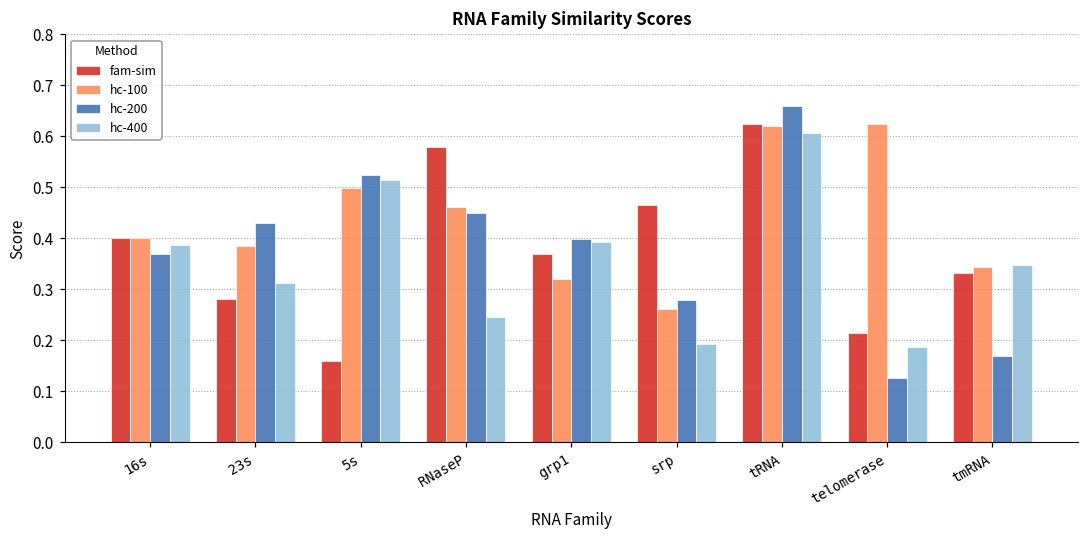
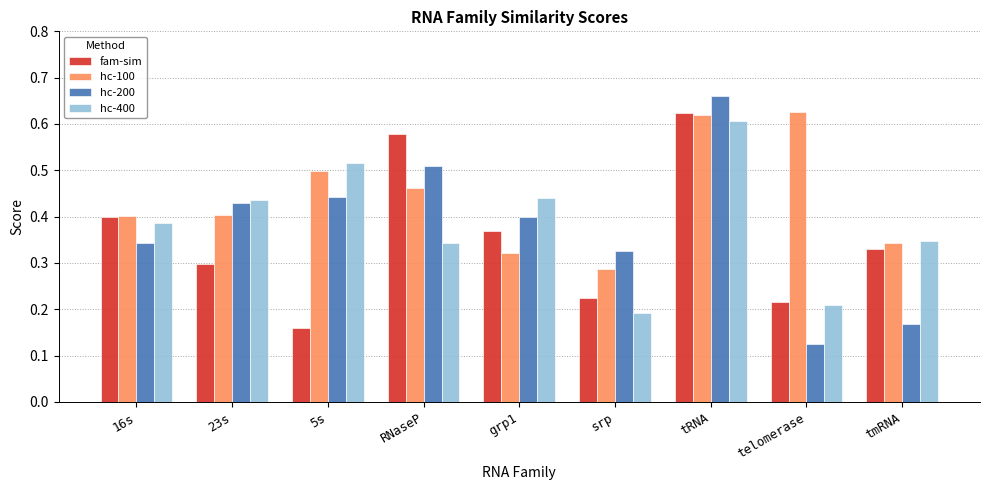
hc-200, 16s: 0.37 -> 0.34
fam-sim, 23s: 0.28 -> 0.30
hc-100, 23s: 0.38 -> 0.40
hc-400, 23s: 0.31 -> 0.44
hc-200, 5s: 0.53 -> 0.44
hc-200, RNaseP: 0.45 -> 0.51
hc-400, RNaseP: 0.25 -> 0.34
hc-400, grp1: 0.39 -> 0.44
fam-sim, srp: 0.47 -> 0.23
hc-100, srp: 0.26 -> 0.29
hc-200, srp: 0.28 -> 0.33
hc-400, telomerase: 0.19 -> 0.21
